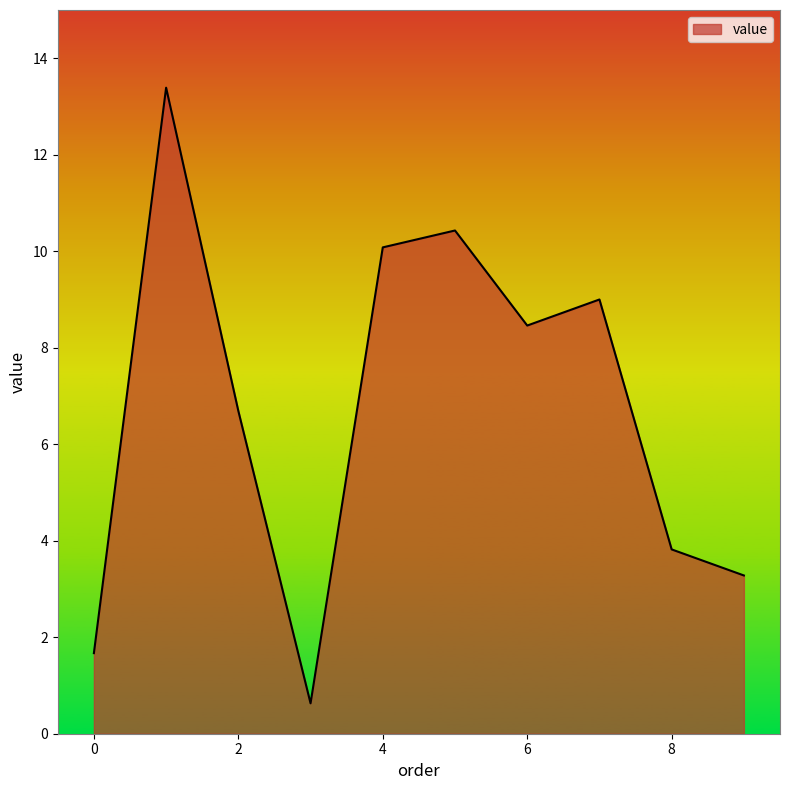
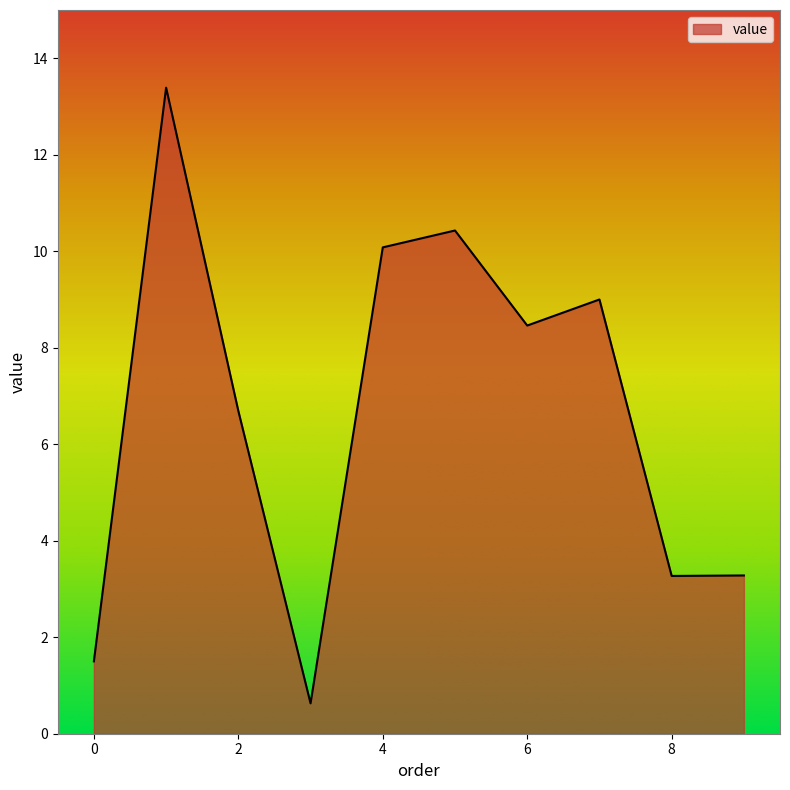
0: 1.7 -> 1.5
8: 3.8 -> 3.3
